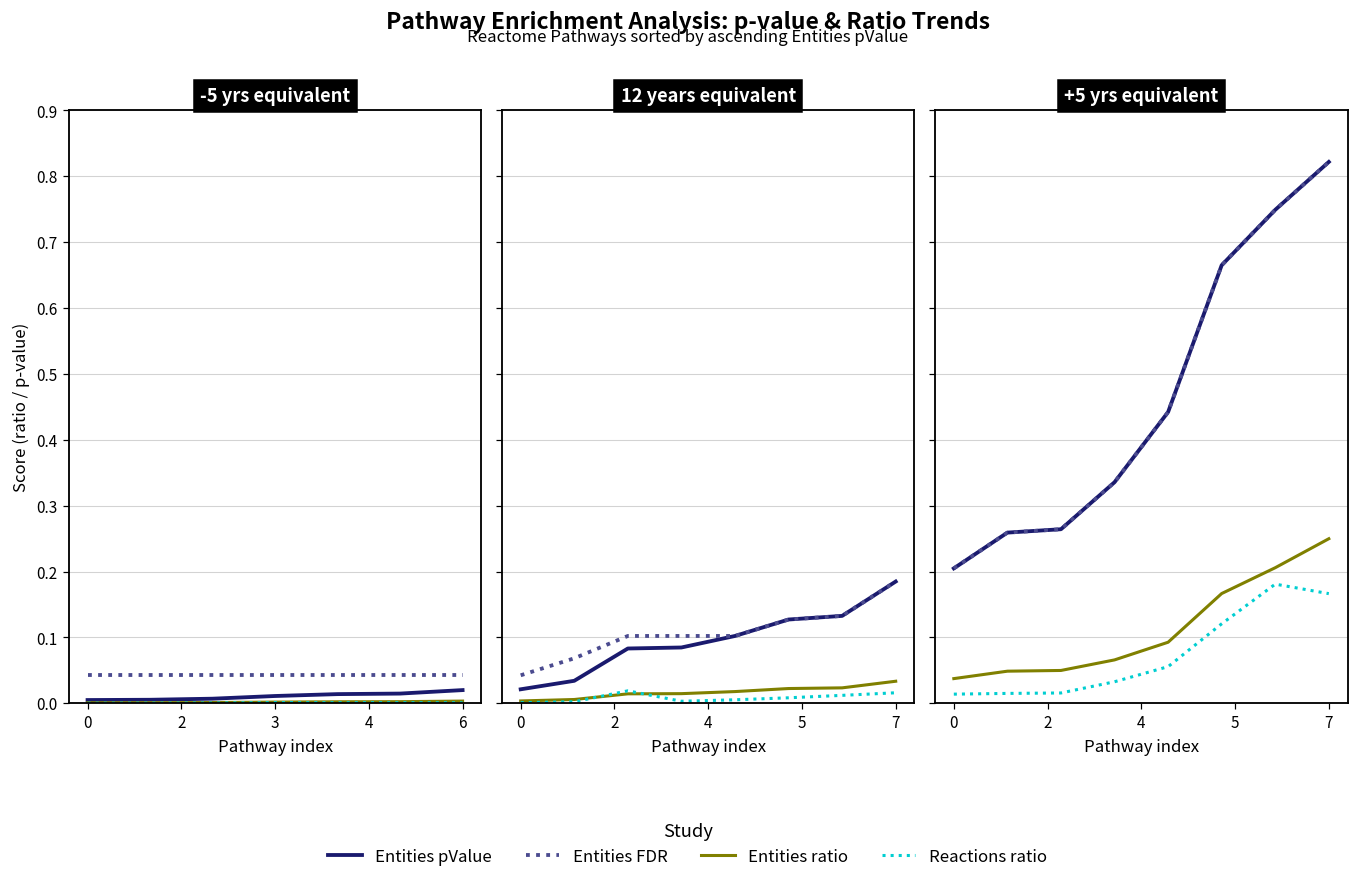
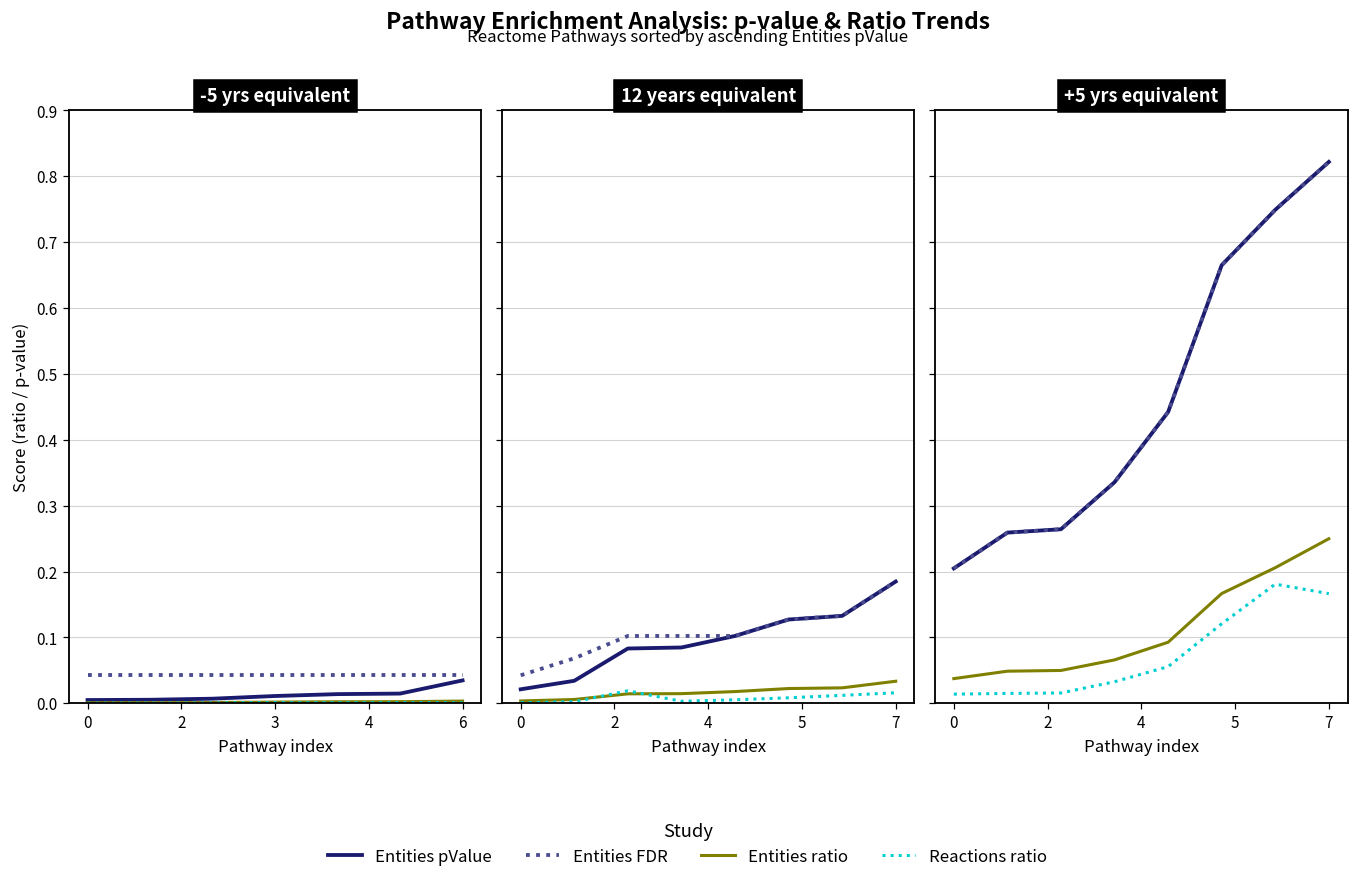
-5 yrs equivalent, Entities pValue, 6: 0.02 -> 0.03
